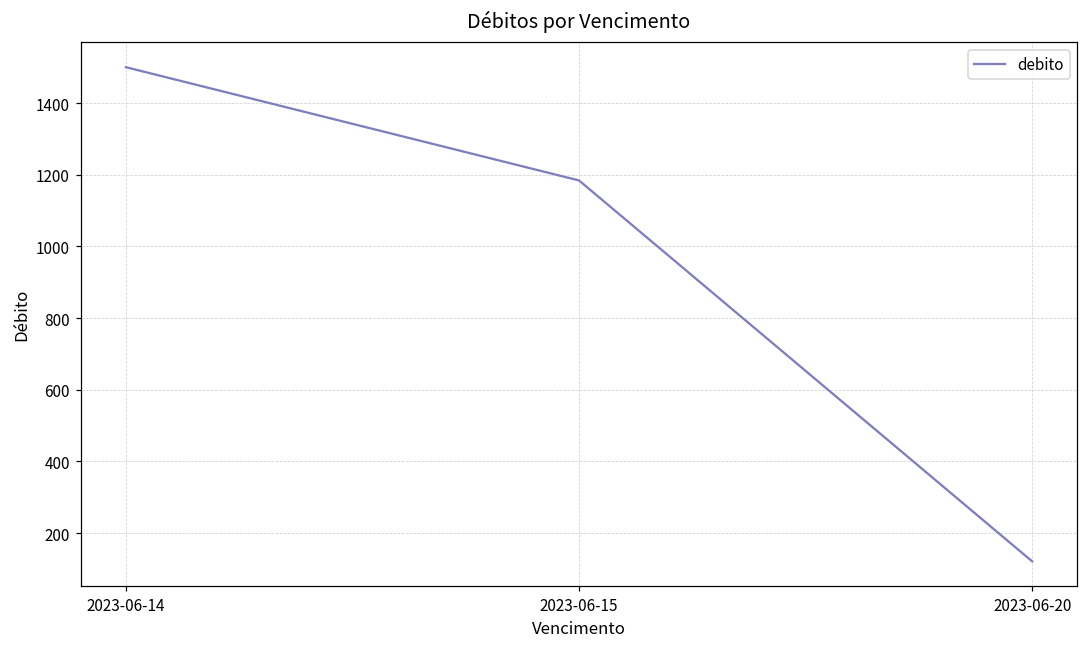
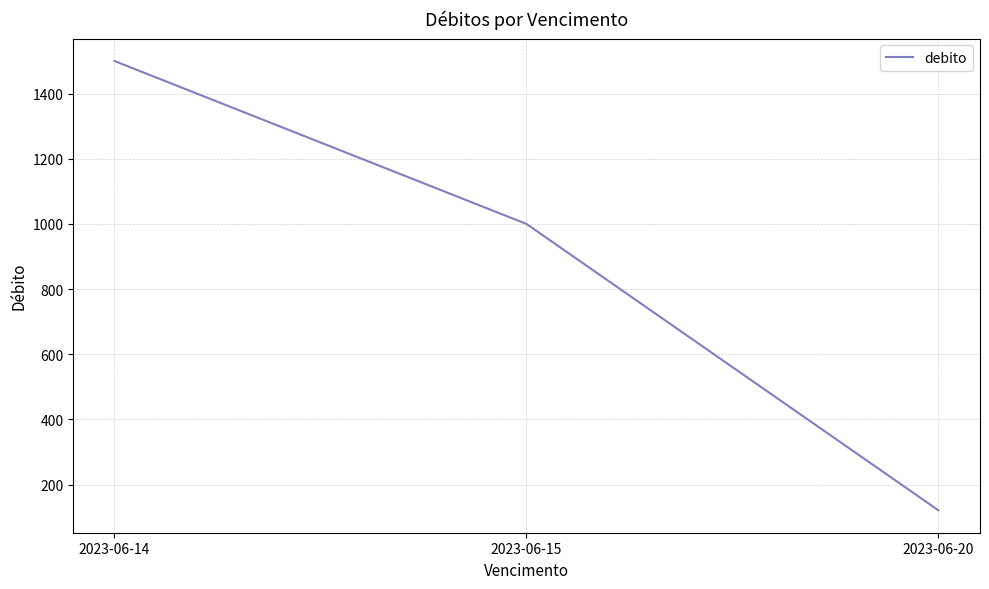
2023-06-15: 1180 -> 1000
